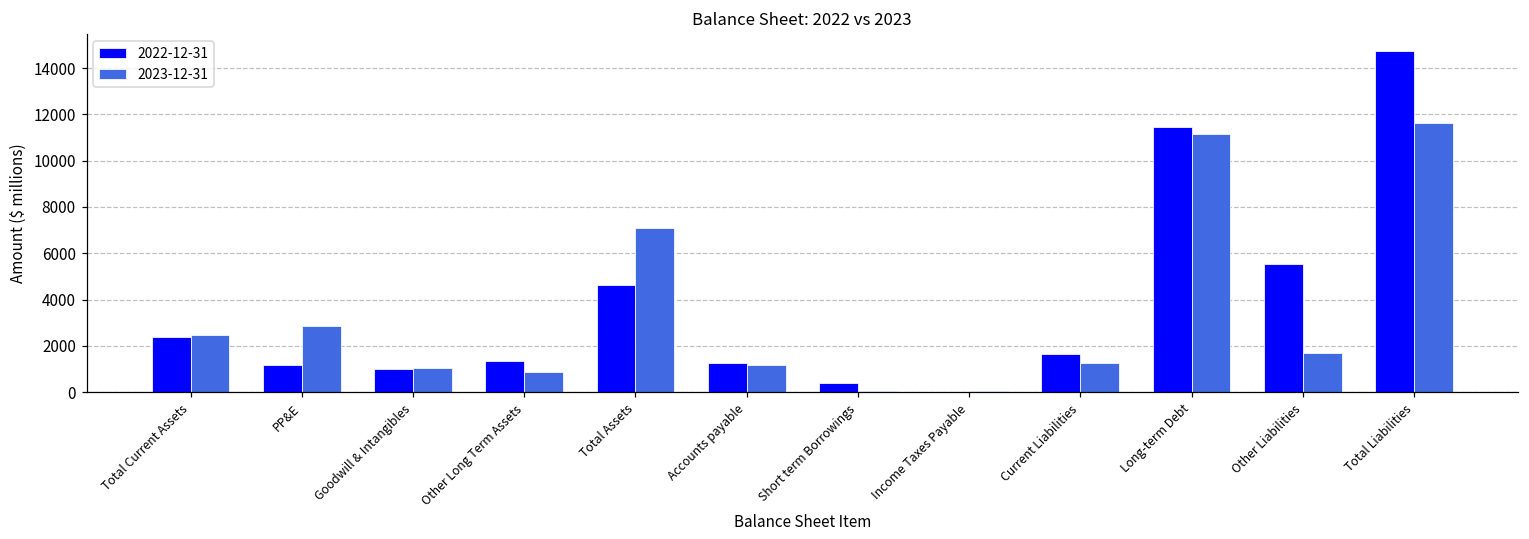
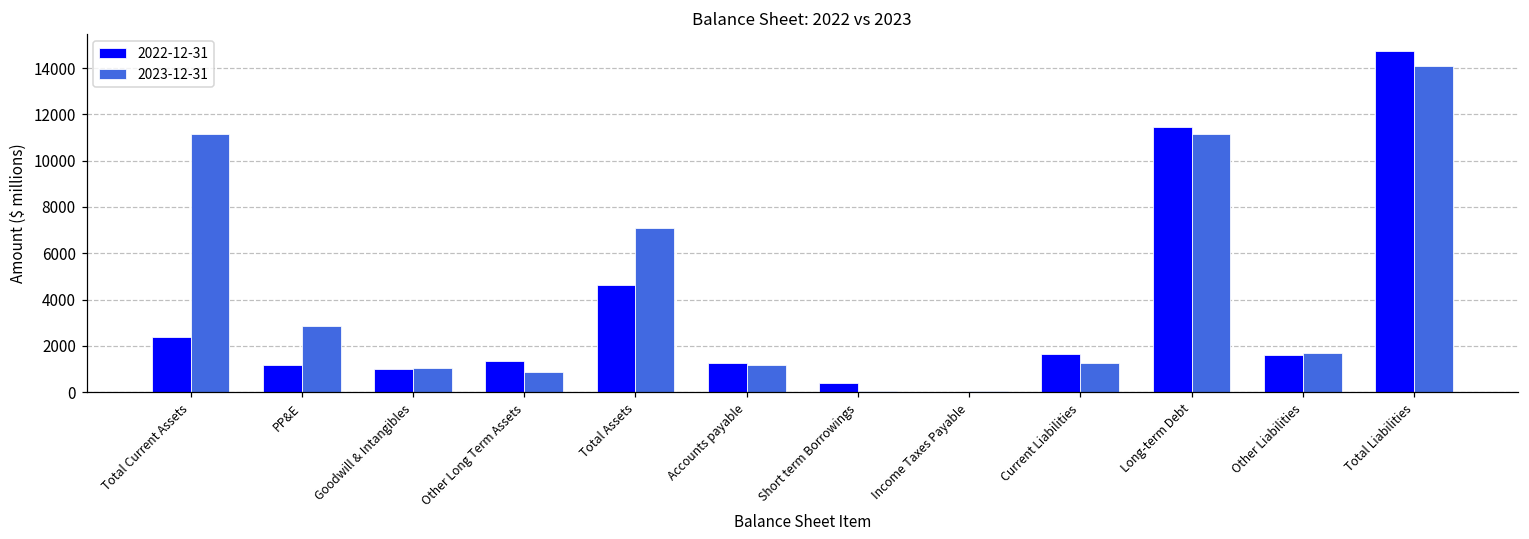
2023-12-31, Total Current Assets: 2500 -> 11200
2022-12-31, Other Liabilities: 5500 -> 1600
2023-12-31, Total Liabilities: 11600 -> 14100
